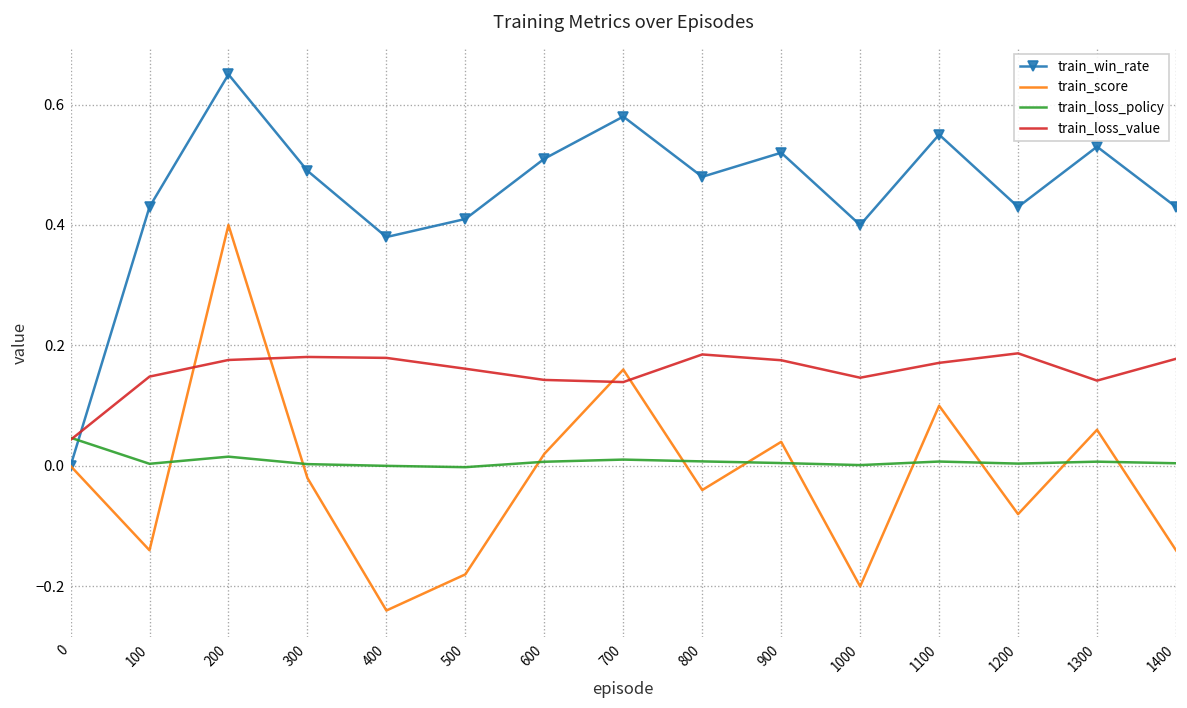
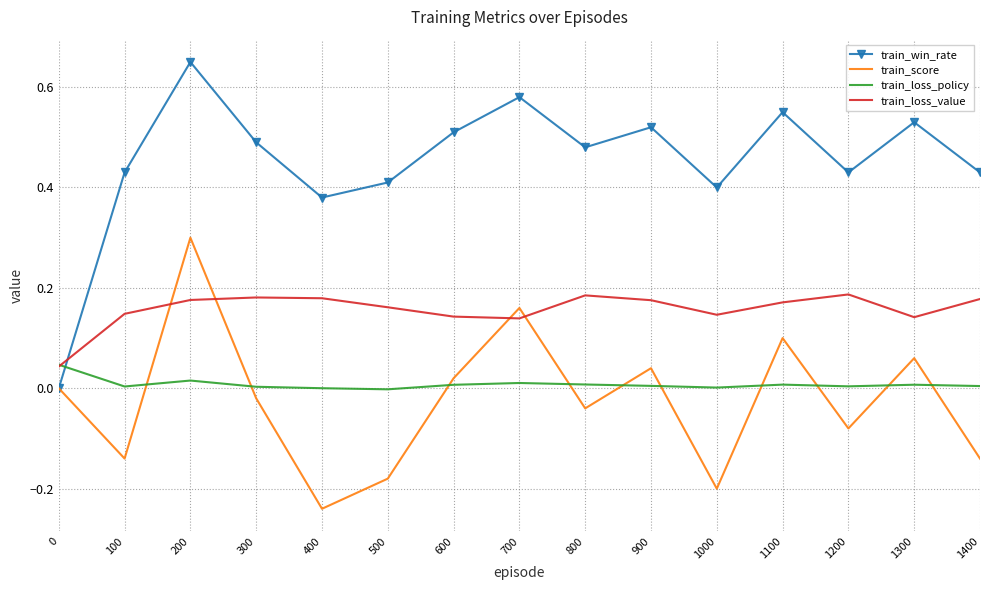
train_score, 200: 0.4 -> 0.3
